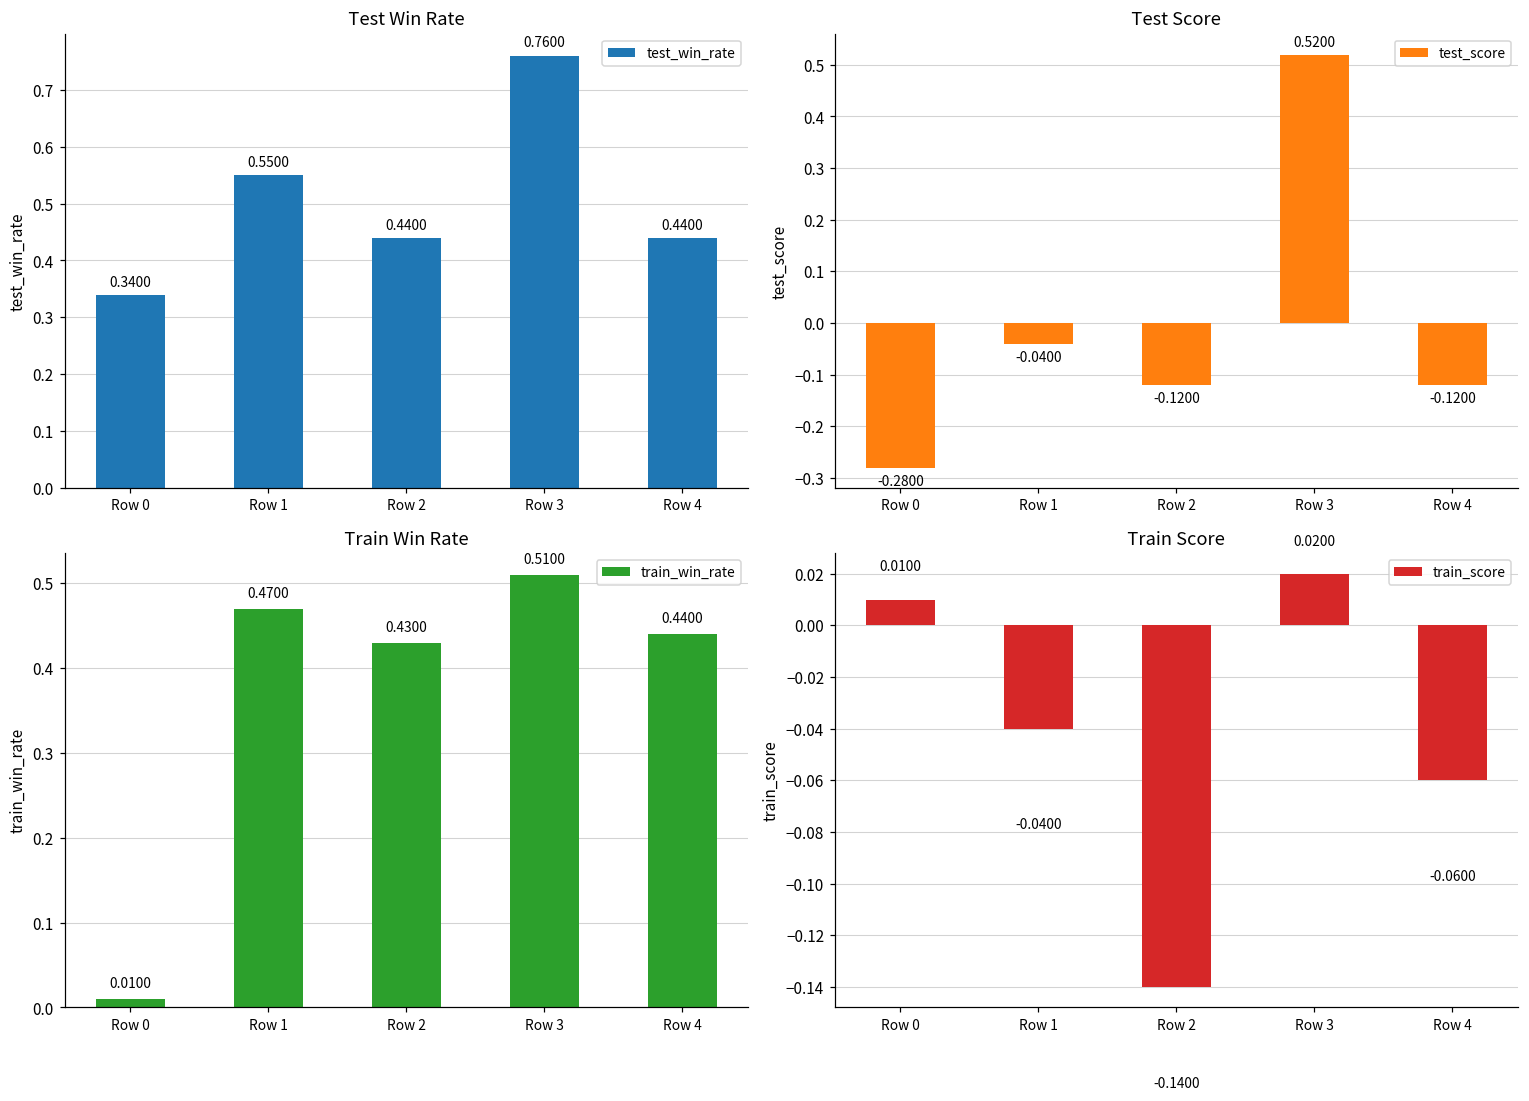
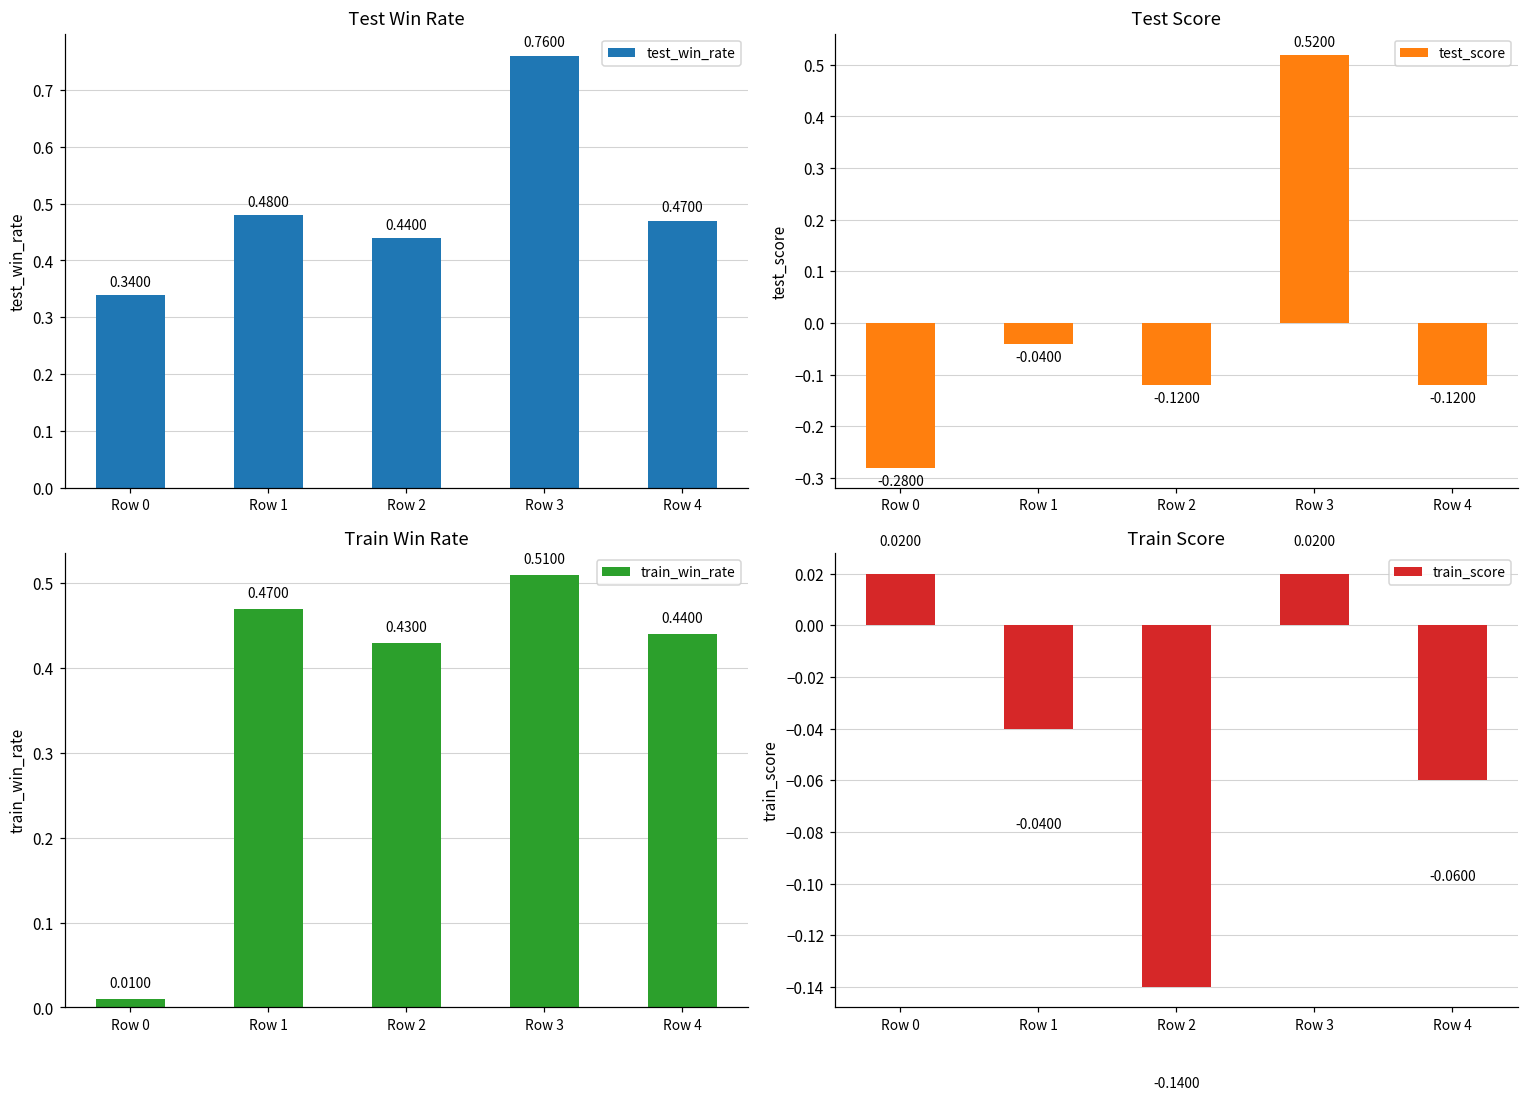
Test Win Rate, Row 1: 0.5500 -> 0.4800
Test Win Rate, Row 4: 0.4400 -> 0.4700
Train Score, Row 0: 0.0100 -> 0.0200
